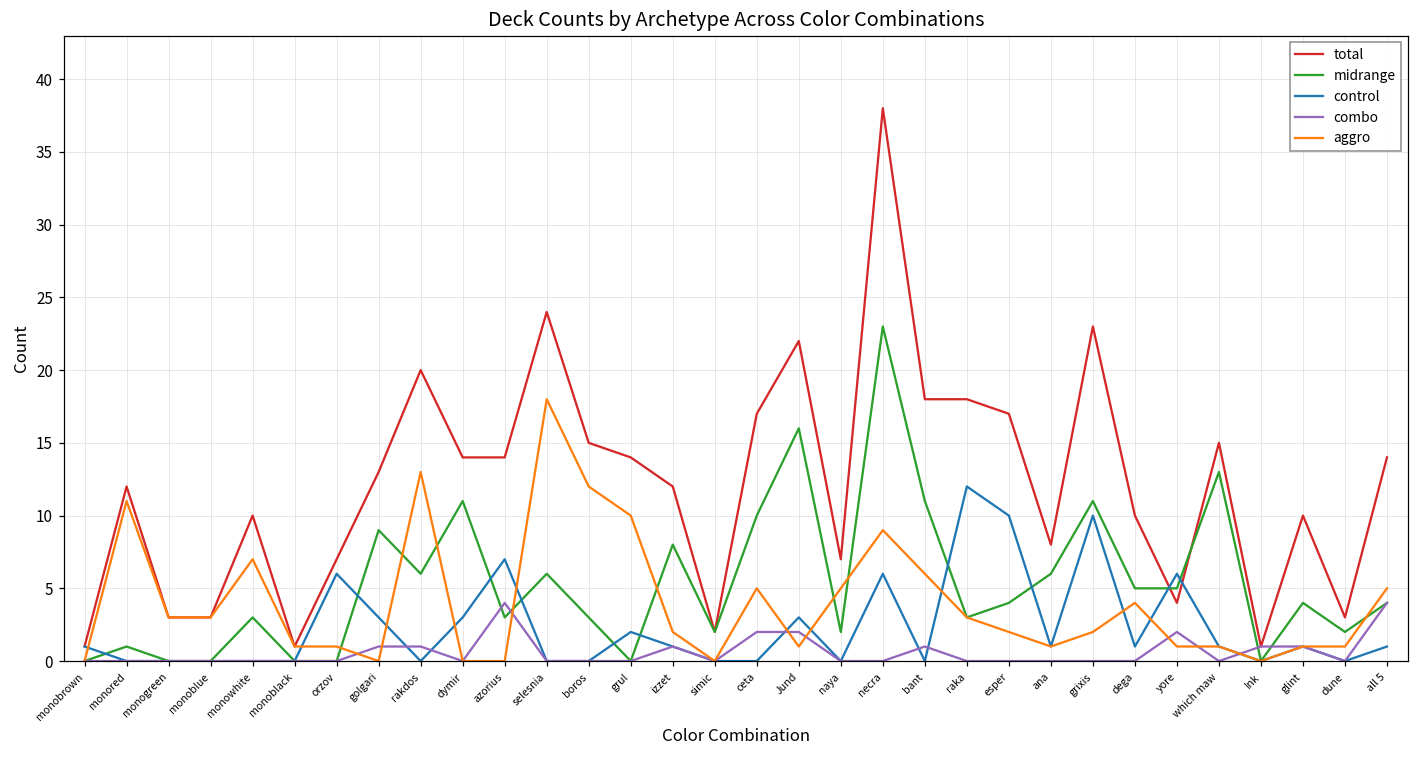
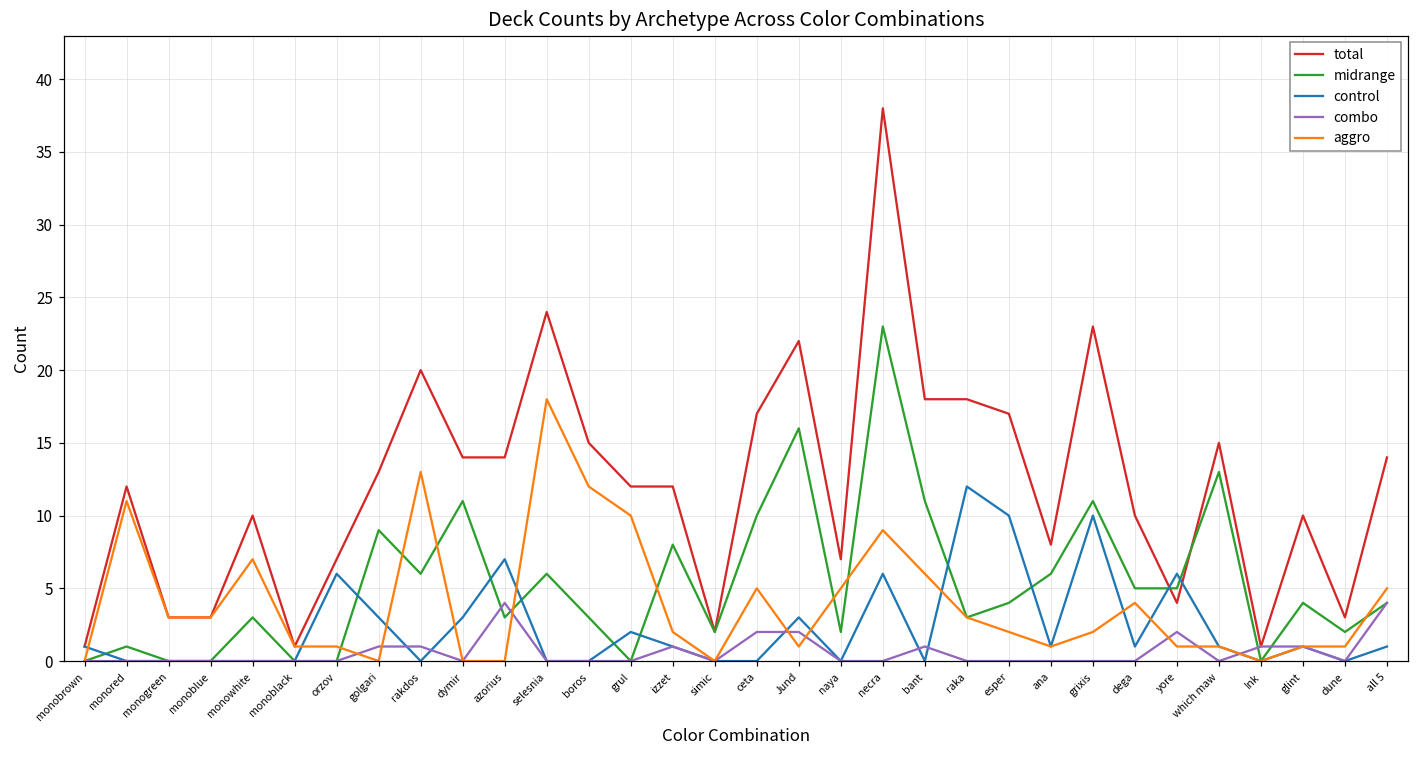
total, grul: 14 -> 12
